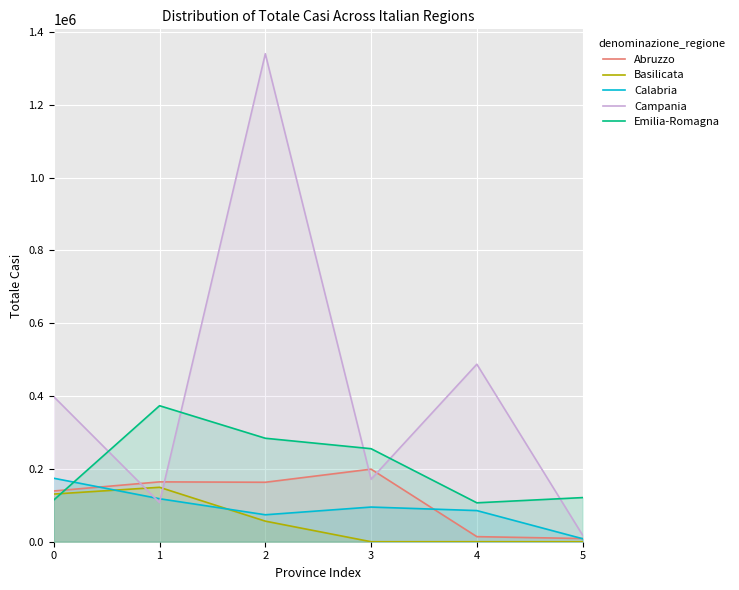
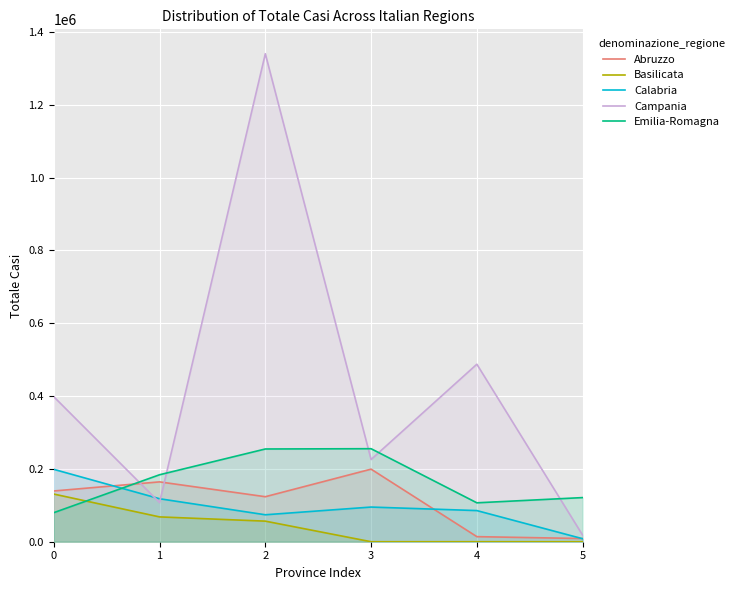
Calabria, 0: 170000 -> 200000
Emilia-Romagna, 0: 110000 -> 80000
Basilicata, 1: 150000 -> 70000
Emilia-Romagna, 1: 370000 -> 180000
Abruzzo, 2: 160000 -> 120000
Emilia-Romagna, 2: 280000 -> 250000
Campania, 3: 170000 -> 230000
